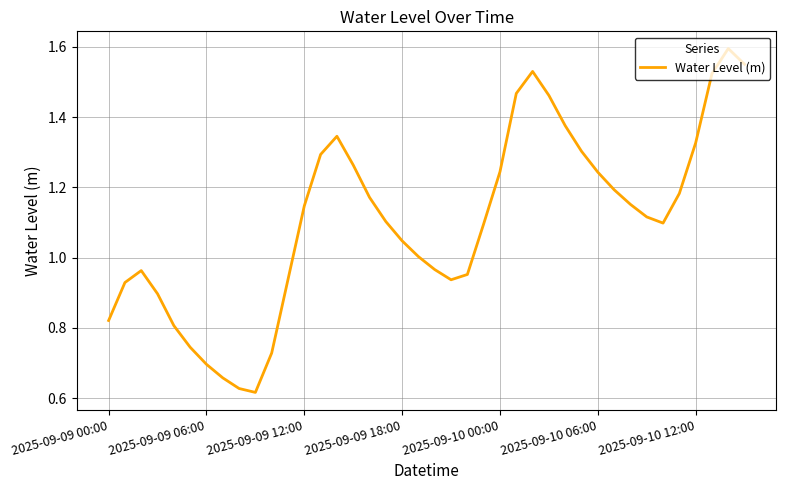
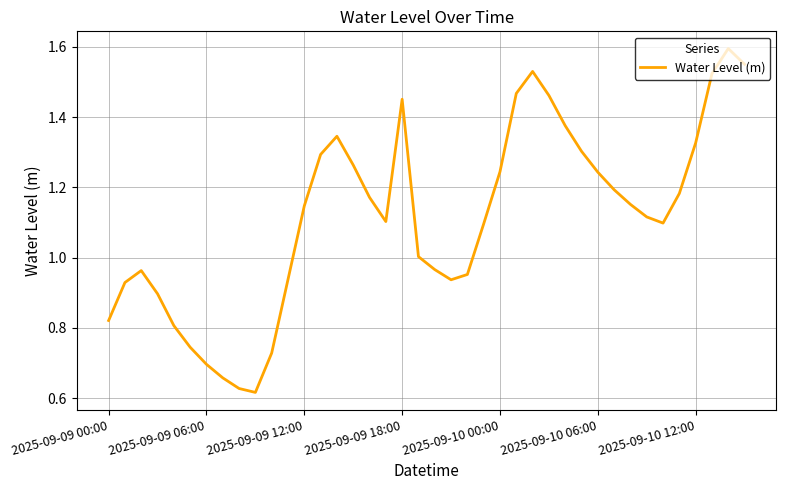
2025-09-09 18:00: 1.05 -> 1.45
